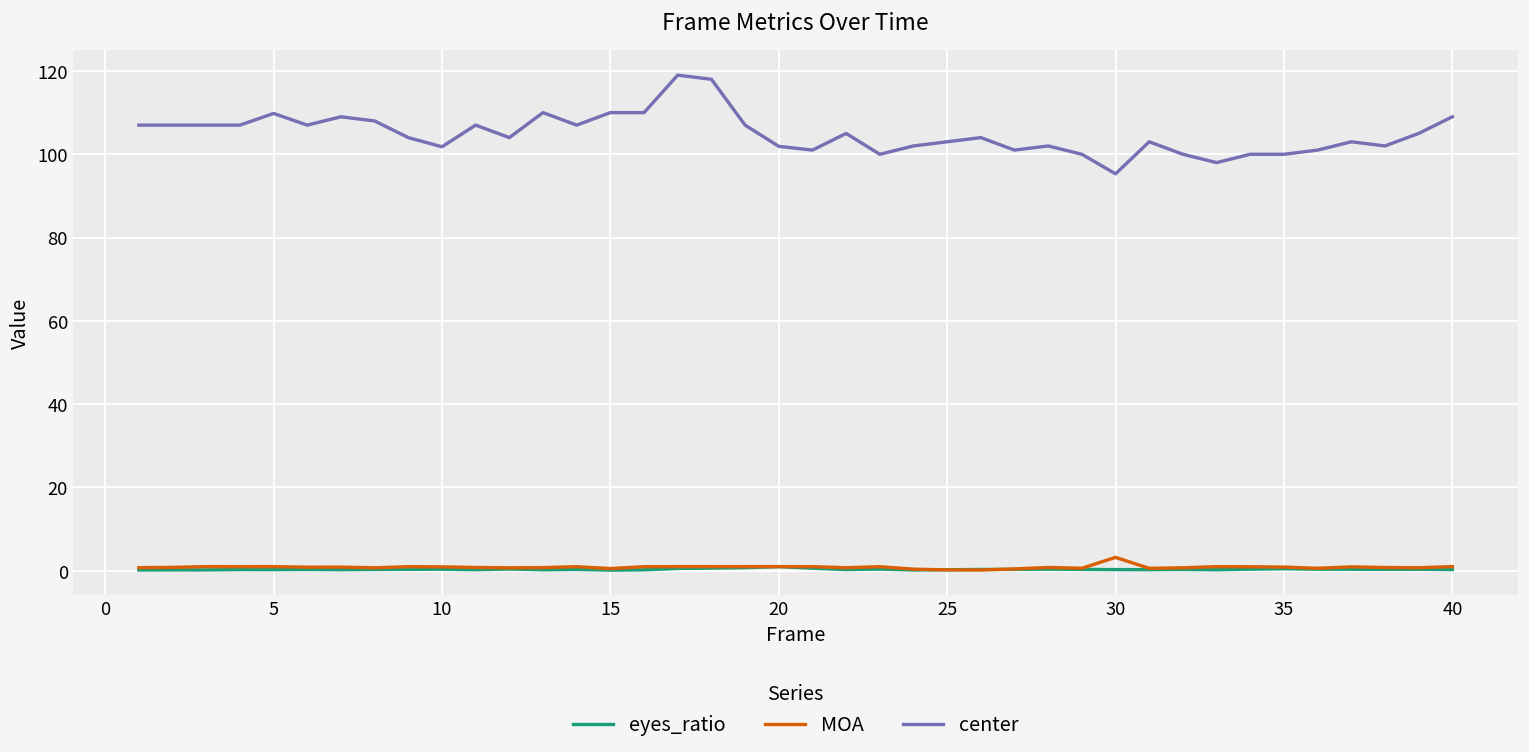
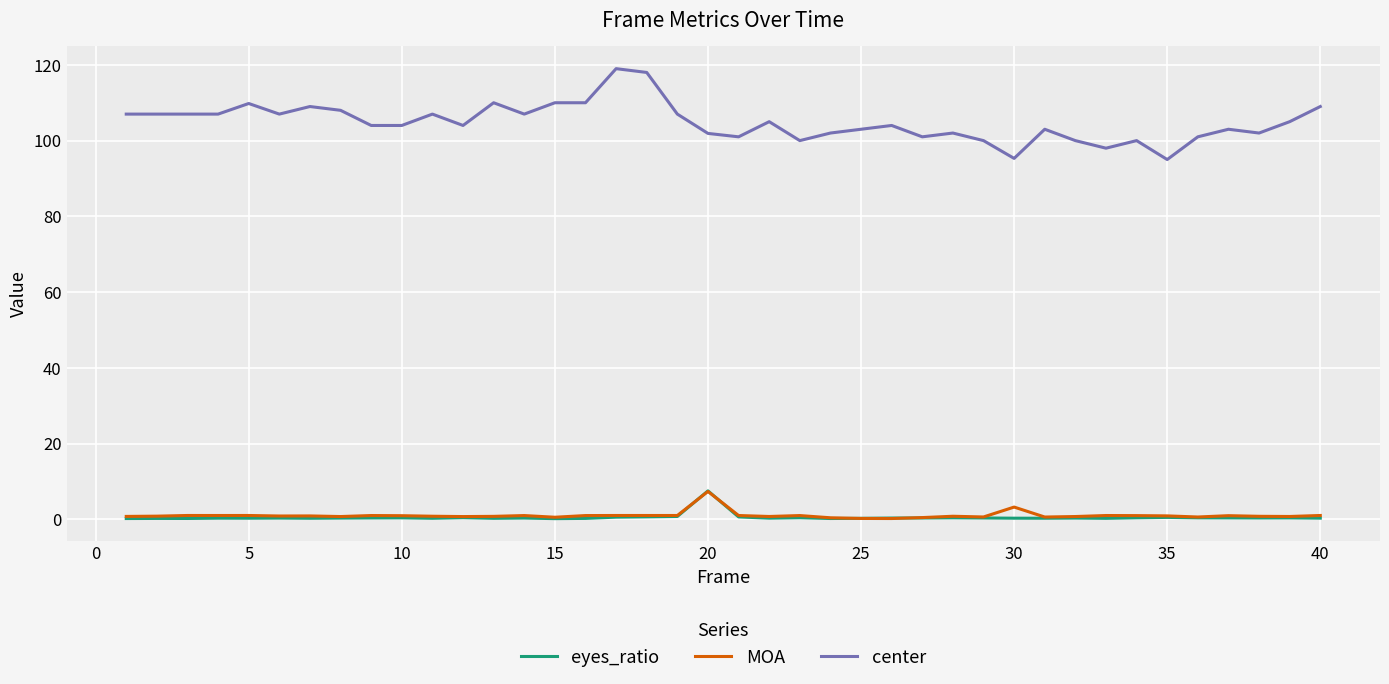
center, 10: 102 -> 104
eyes_ratio, 20: 1 -> 8
MOA, 20: 1 -> 7
center, 35: 100 -> 95
